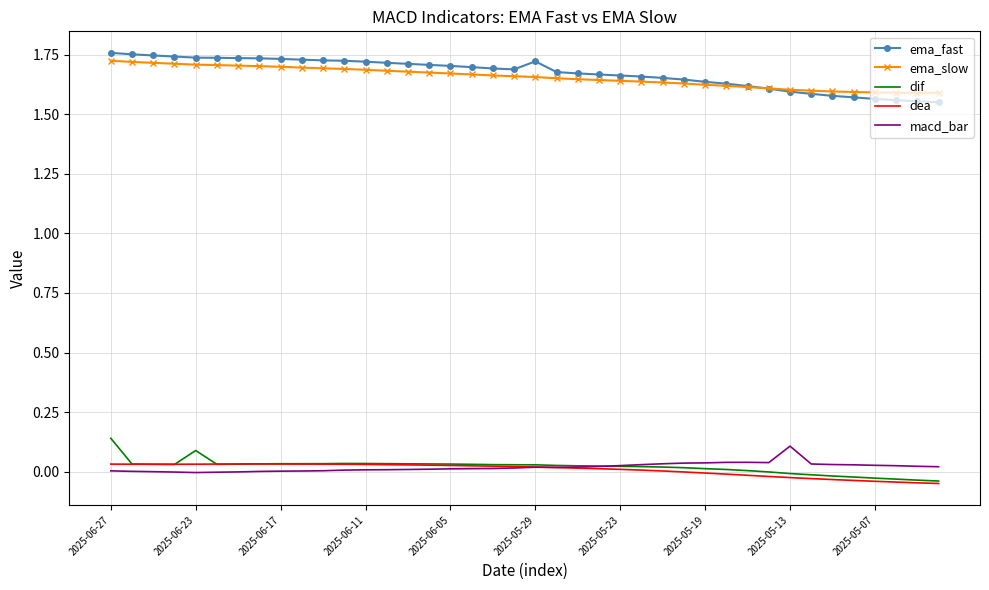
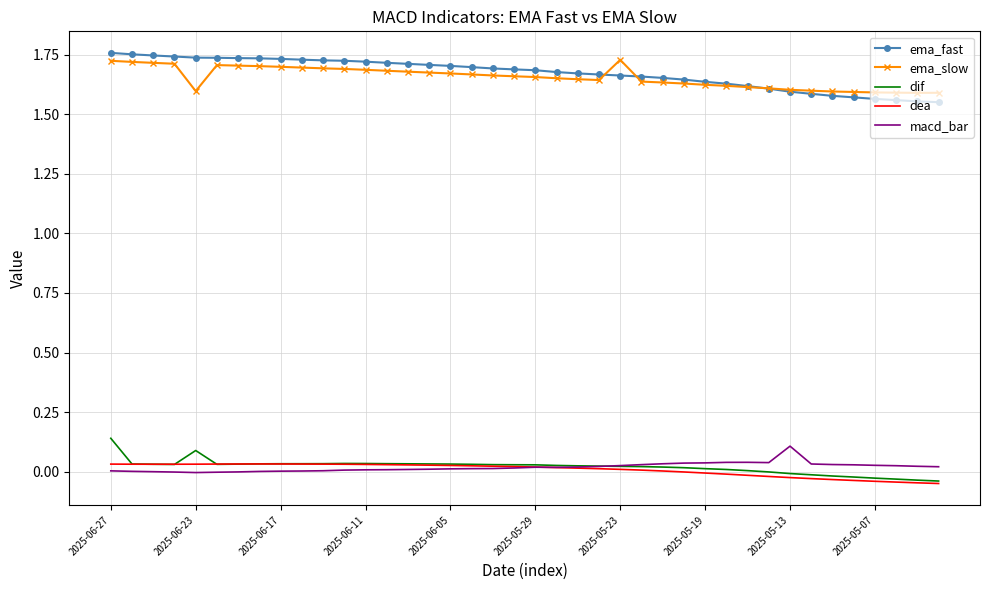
ema_slow, 2025-06-23: 1.71 -> 1.60
ema_fast, 2025-05-29: 1.72 -> 1.68
ema_slow, 2025-05-23: 1.64 -> 1.73
